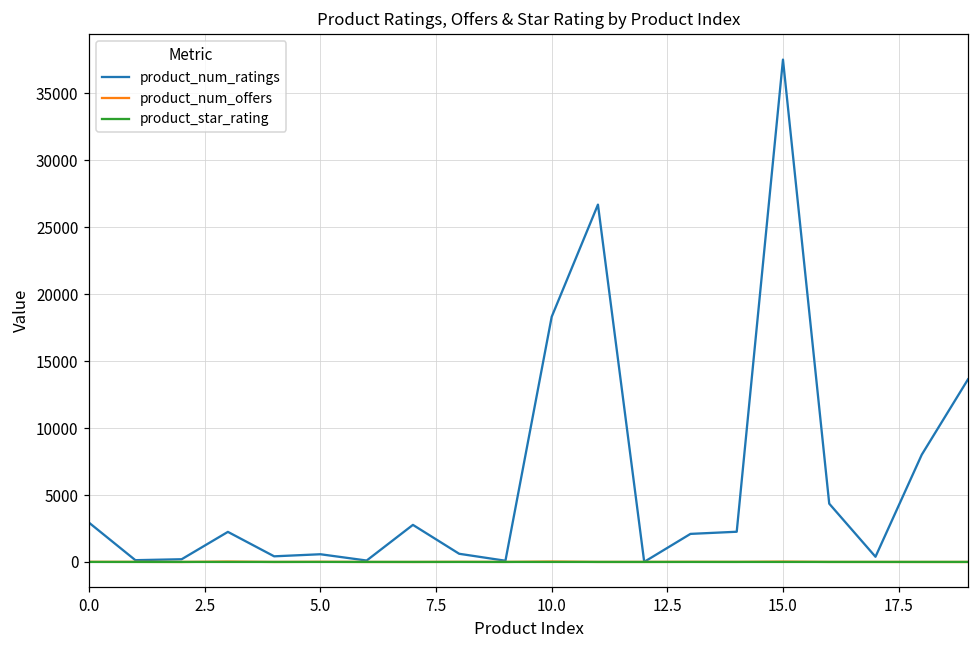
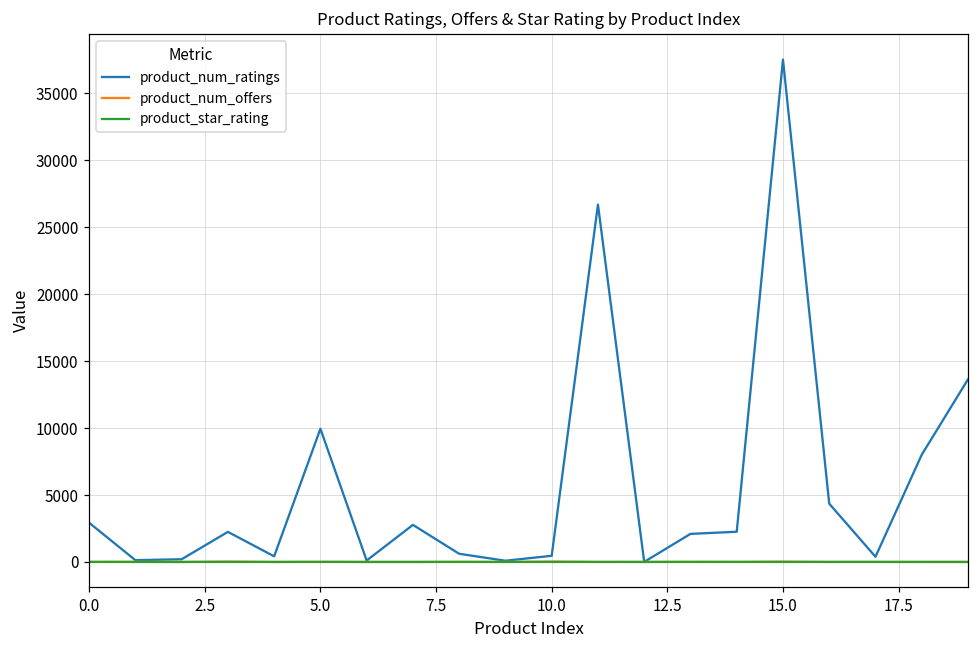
product_num_ratings, 5.0: 600 -> 9900
product_num_ratings, 10.0: 18300 -> 500
